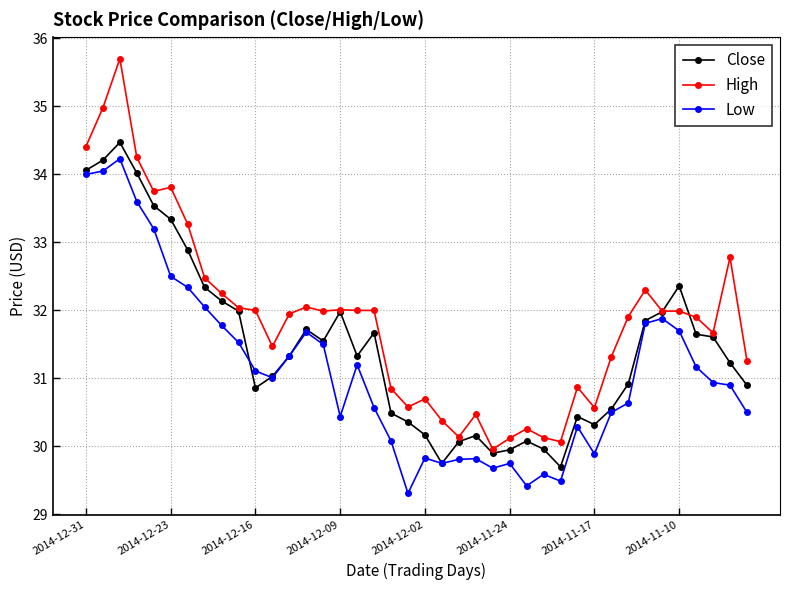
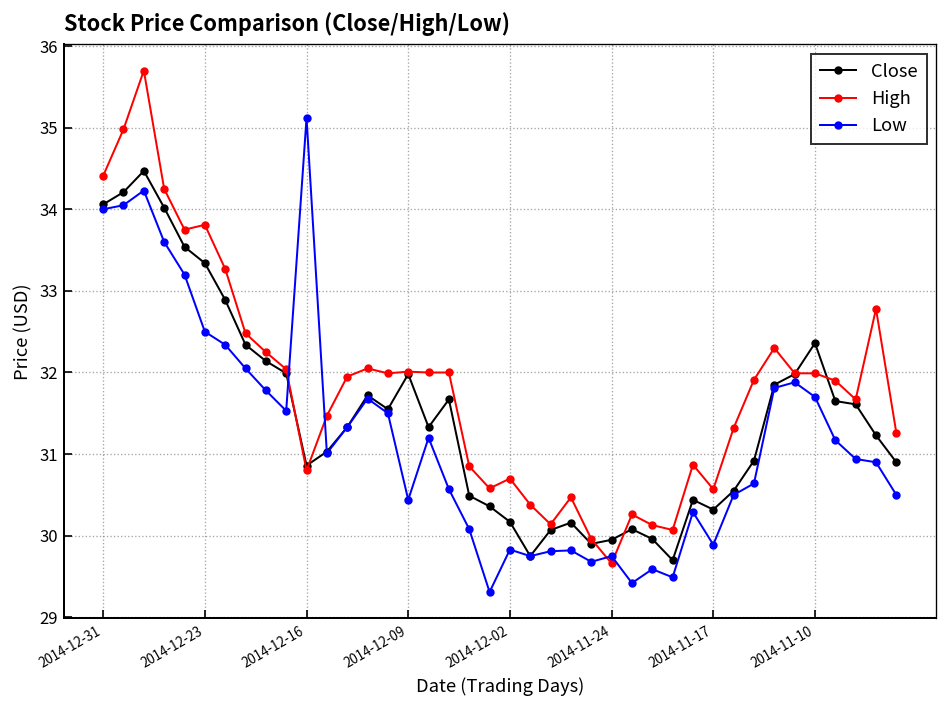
High, 2014-12-16: 32.0 -> 30.8
Low, 2014-12-16: 31.1 -> 35.1
High, 2014-11-24: 30.1 -> 29.7
